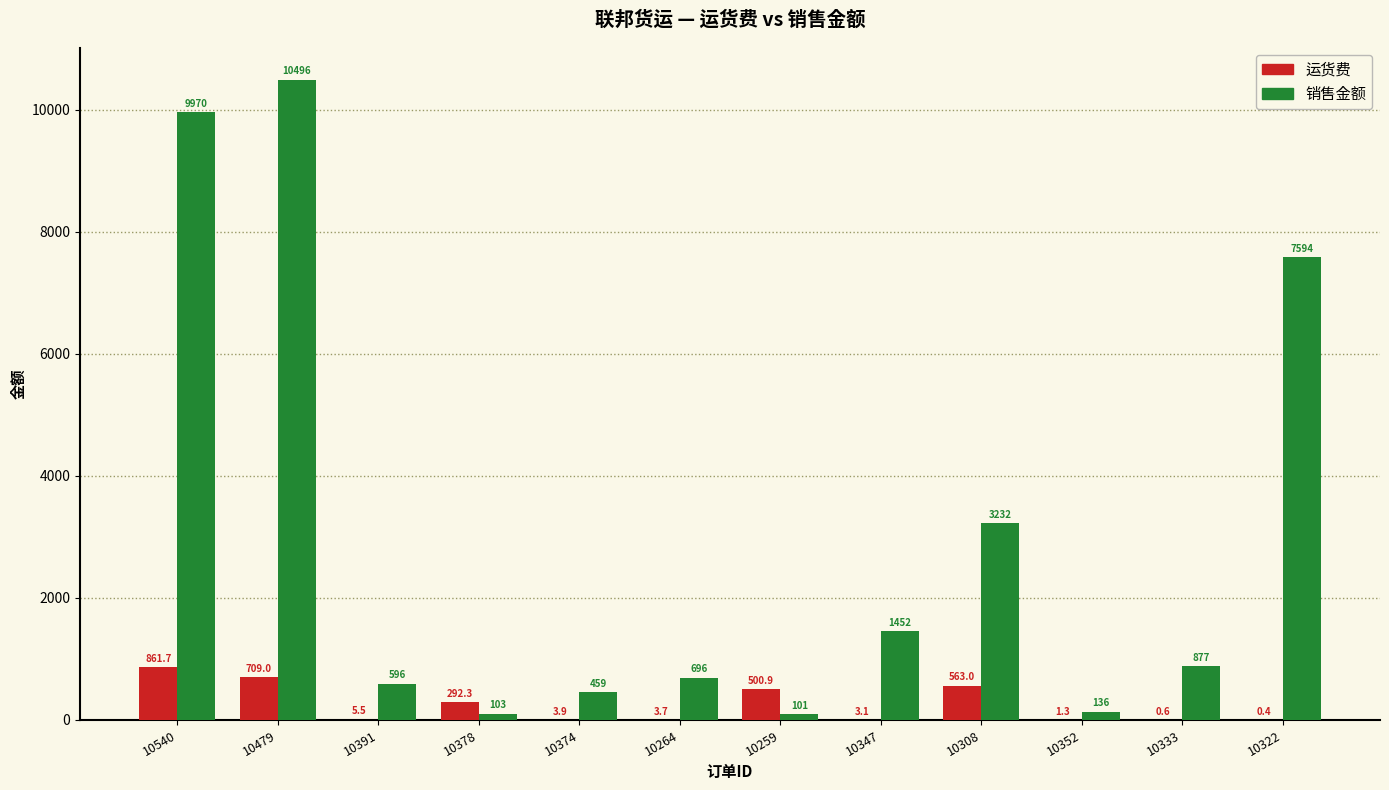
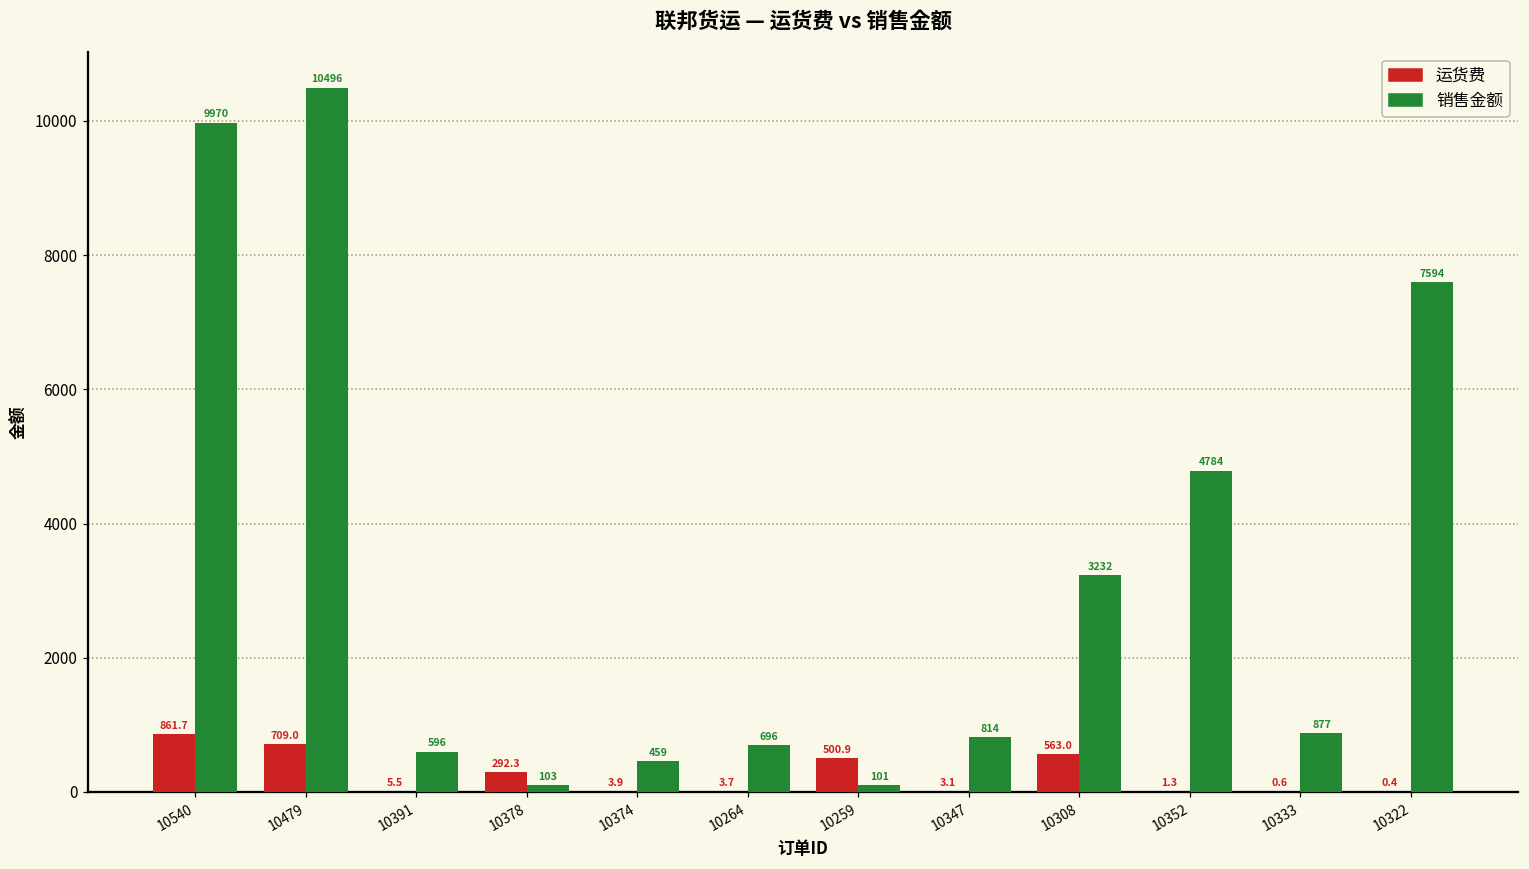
销售金额, 10347: 1452 -> 814
销售金额, 10352: 136 -> 4784
